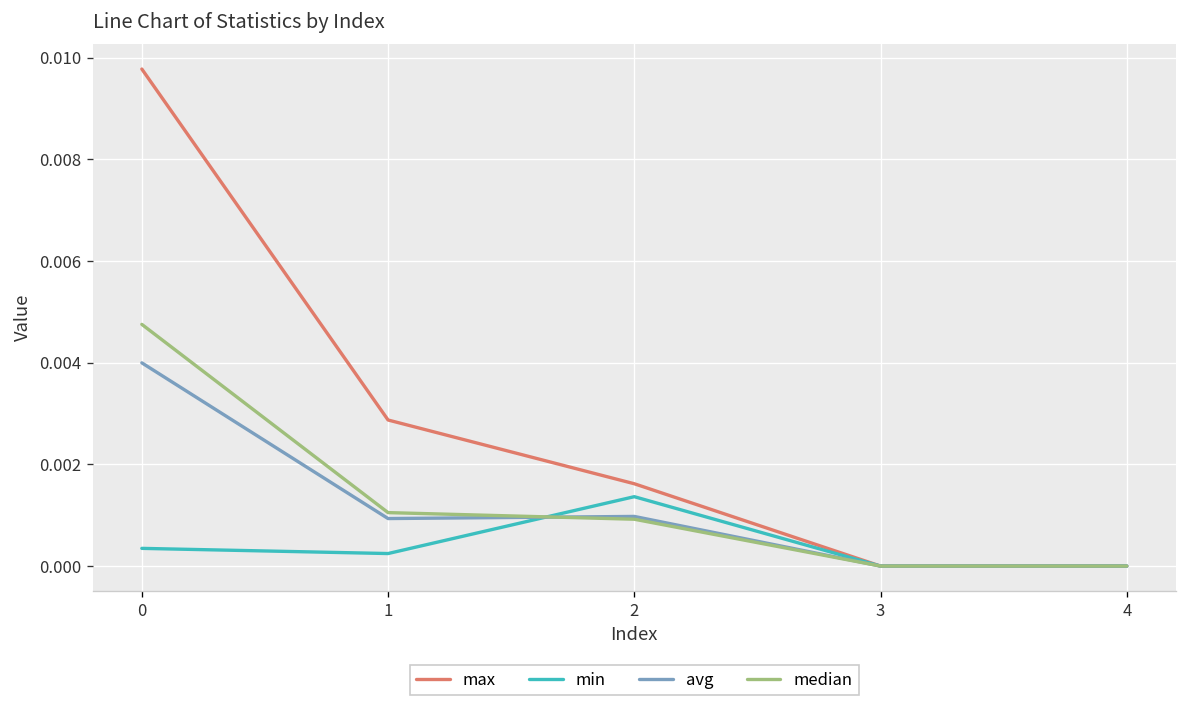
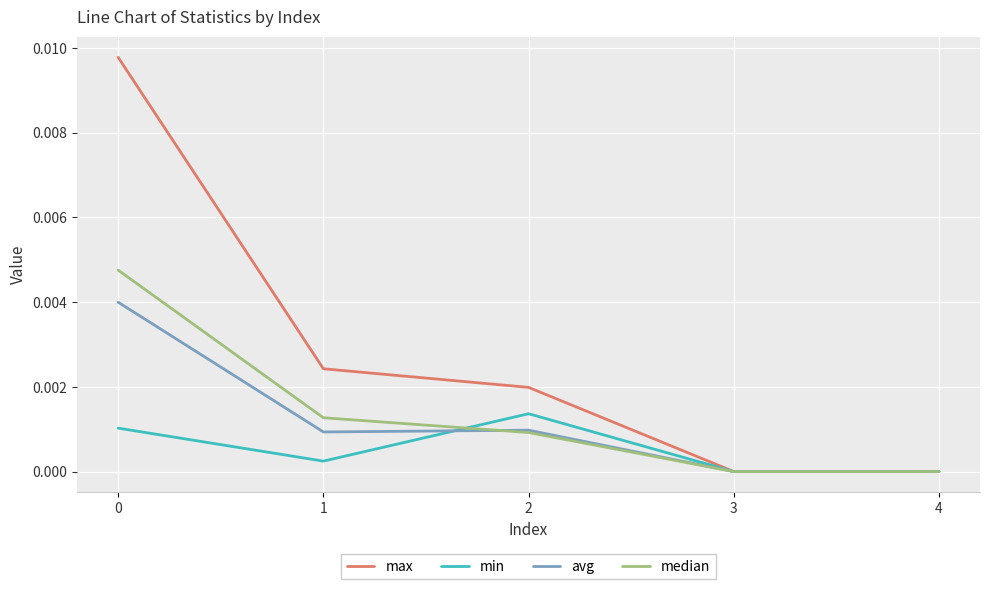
min, 0: 0.0003 -> 0.0010
max, 1: 0.0029 -> 0.0024
median, 1: 0.0011 -> 0.0013
max, 2: 0.0016 -> 0.0020
